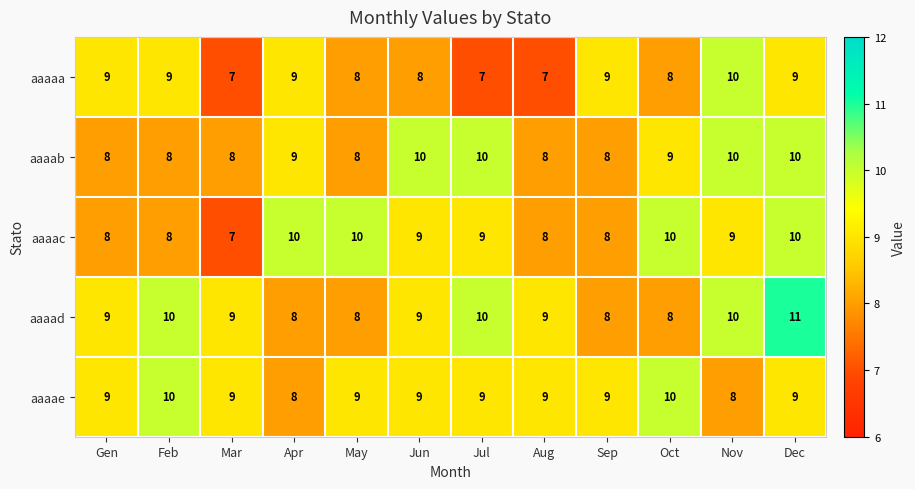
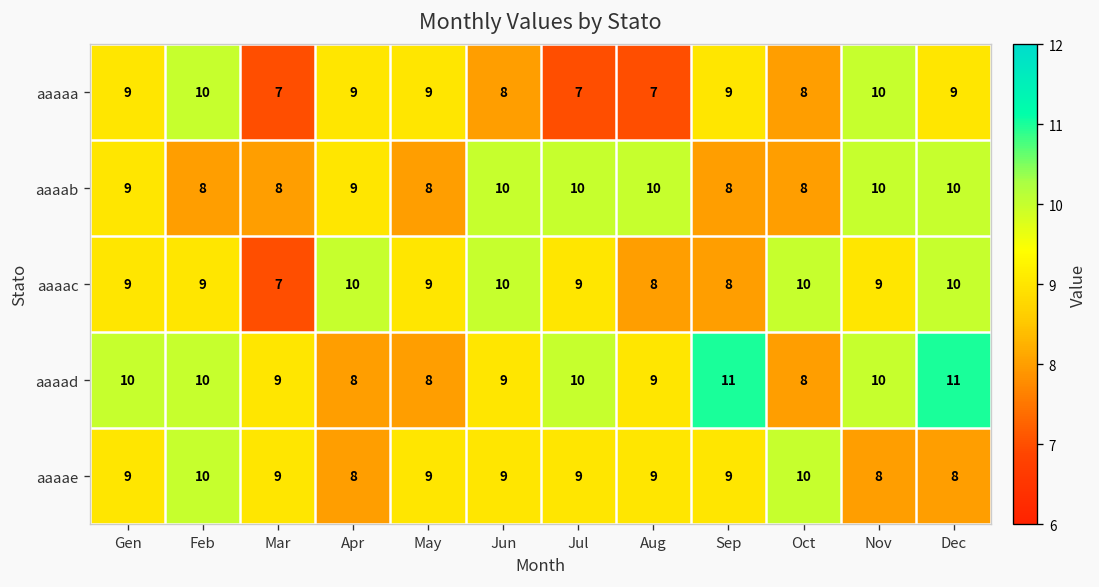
aaaaa, Feb: 9 -> 10
aaaaa, May: 8 -> 9
aaaab, Gen: 8 -> 9
aaaab, Aug: 8 -> 10
aaaab, Oct: 9 -> 8
aaaac, Gen: 8 -> 9
aaaac, Feb: 8 -> 9
aaaac, May: 10 -> 9
aaaac, Jun: 9 -> 10
aaaad, Gen: 9 -> 10
aaaad, Sep: 8 -> 11
aaaae, Dec: 9 -> 8
